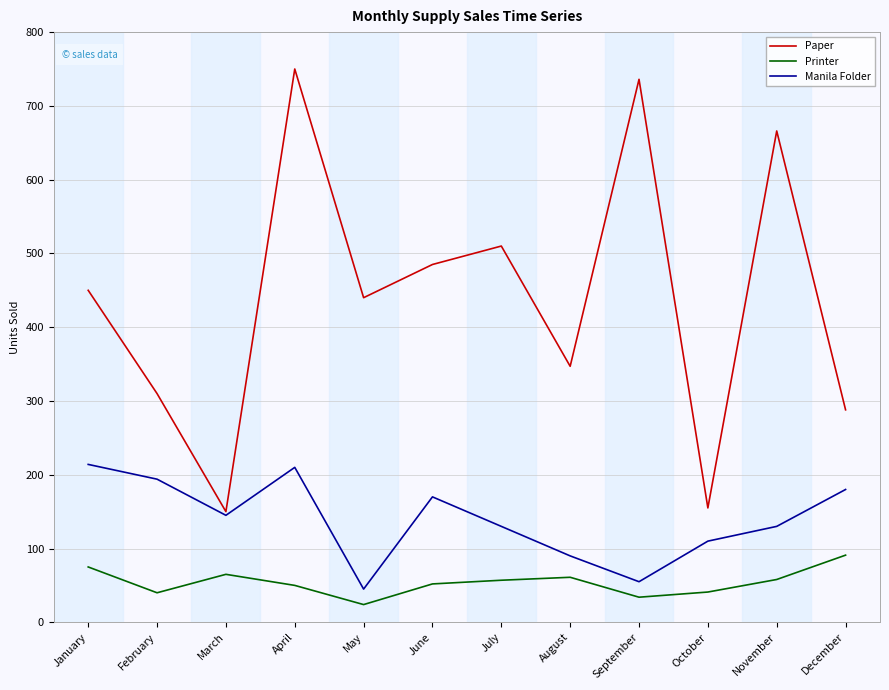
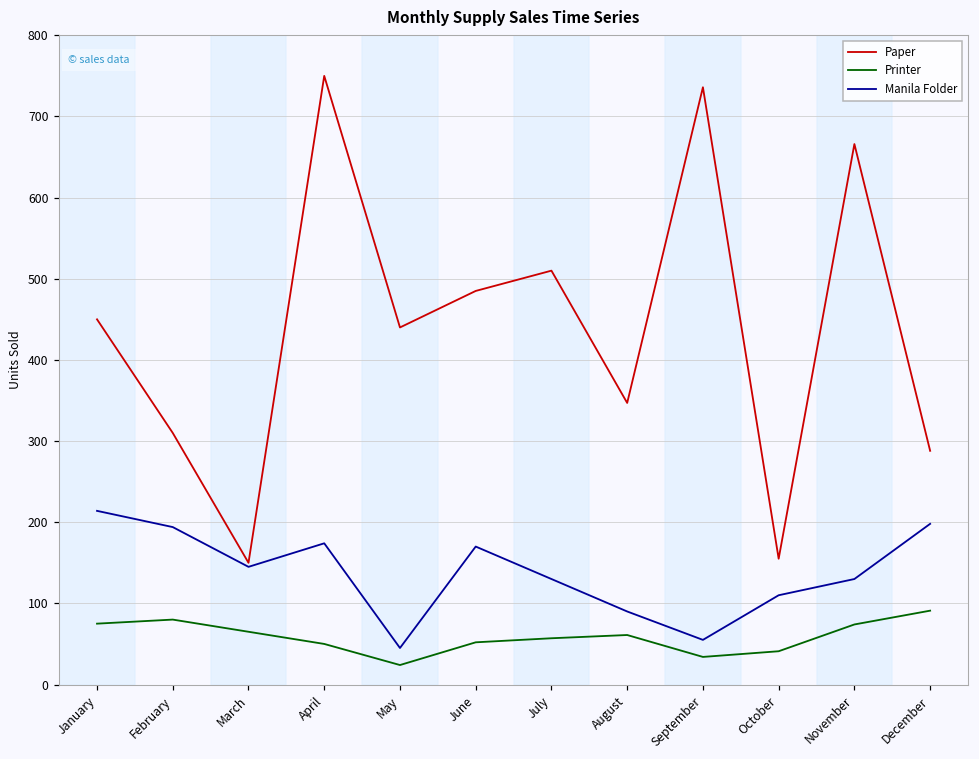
Printer, February: 40 -> 80
Manila Folder, April: 210 -> 170
Printer, November: 60 -> 70
Manila Folder, December: 180 -> 200
